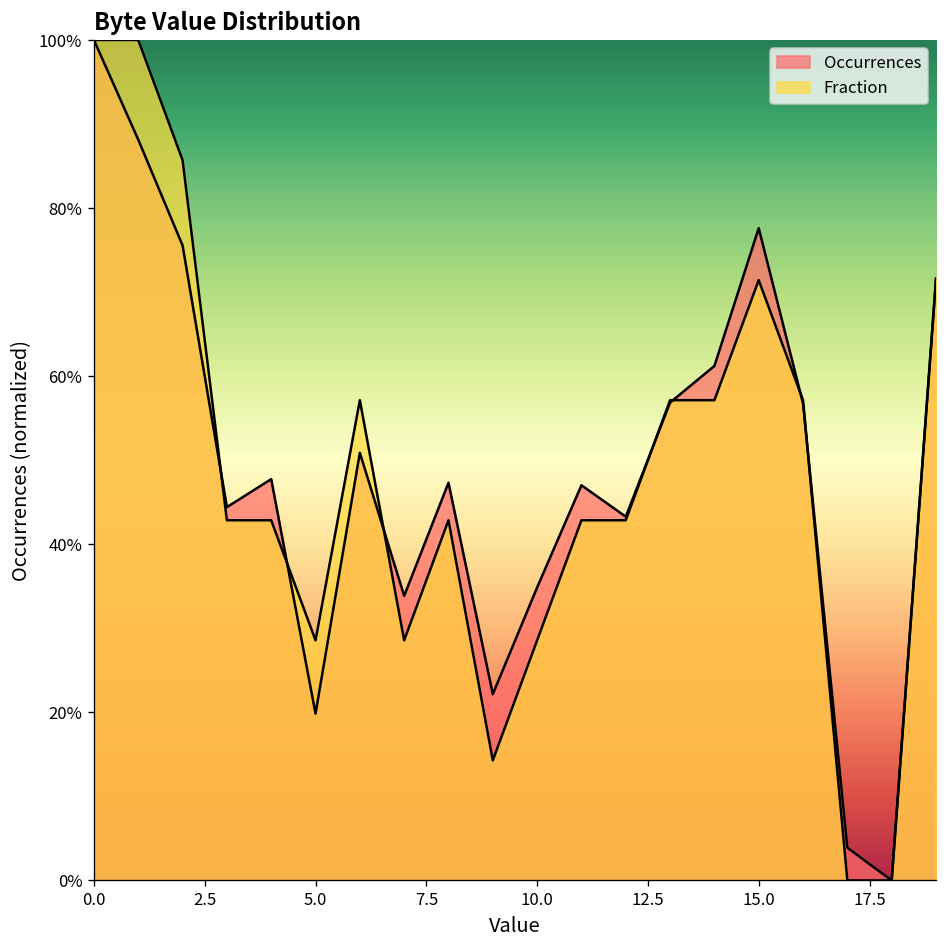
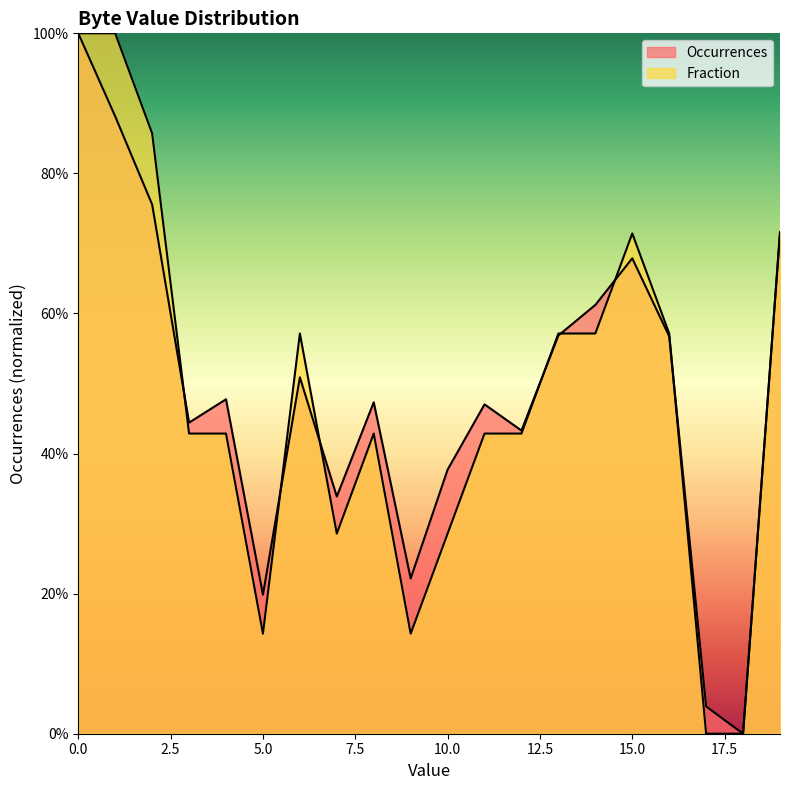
Fraction, 5.0: 29% -> 14%
Occurrences, 10.0: 35% -> 38%
Occurrences, 15.0: 78% -> 68%
